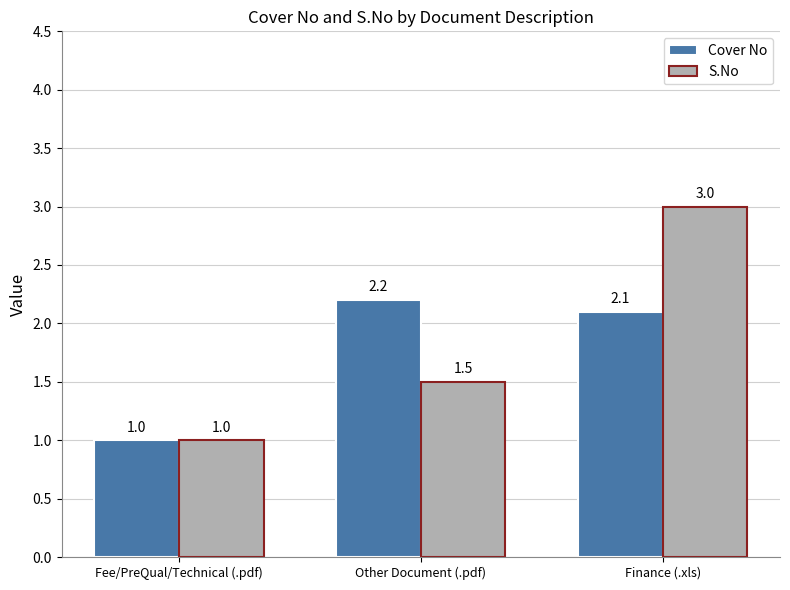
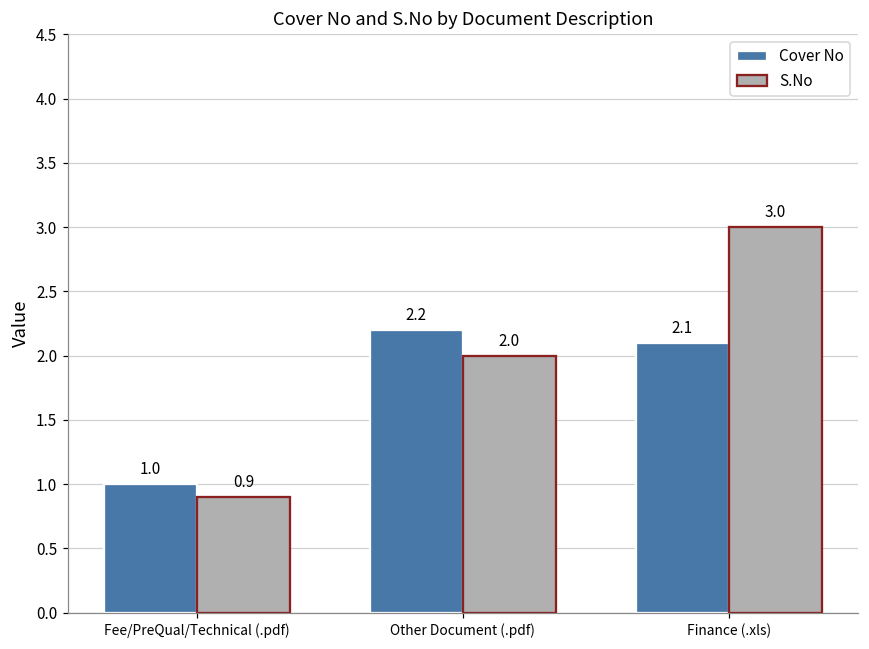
S.No, Fee/PreQual/Technical (.pdf): 1.0 -> 0.9
S.No, Other Document (.pdf): 1.5 -> 2.0
